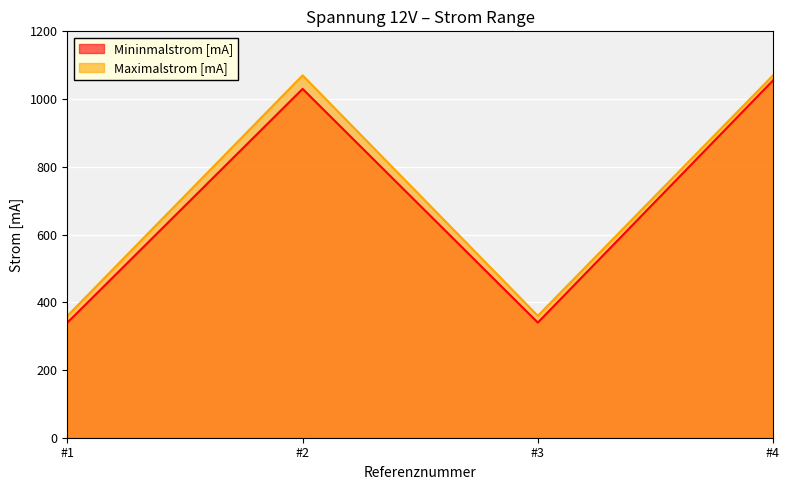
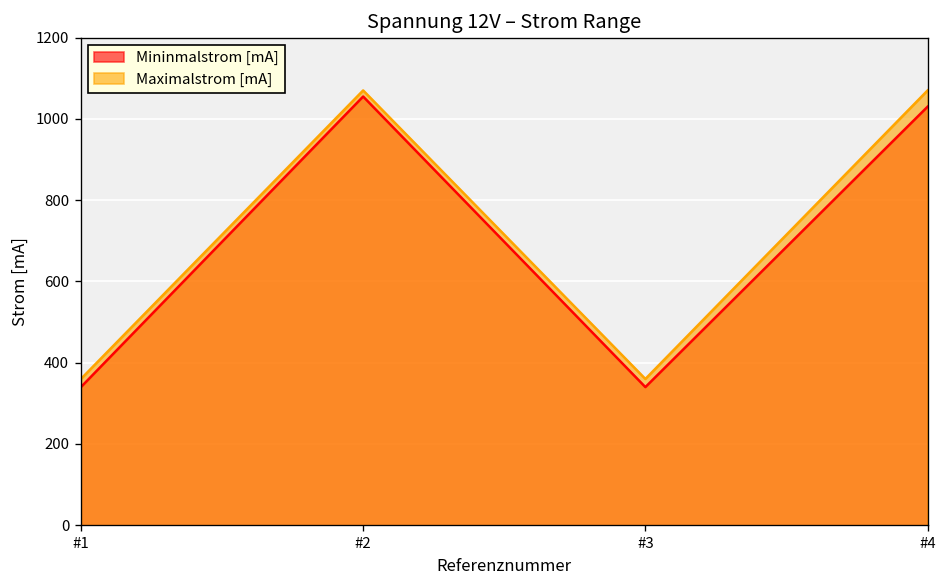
Mininmalstrom [mA], #2: 1030 -> 1060
Mininmalstrom [mA], #4: 1060 -> 1030
